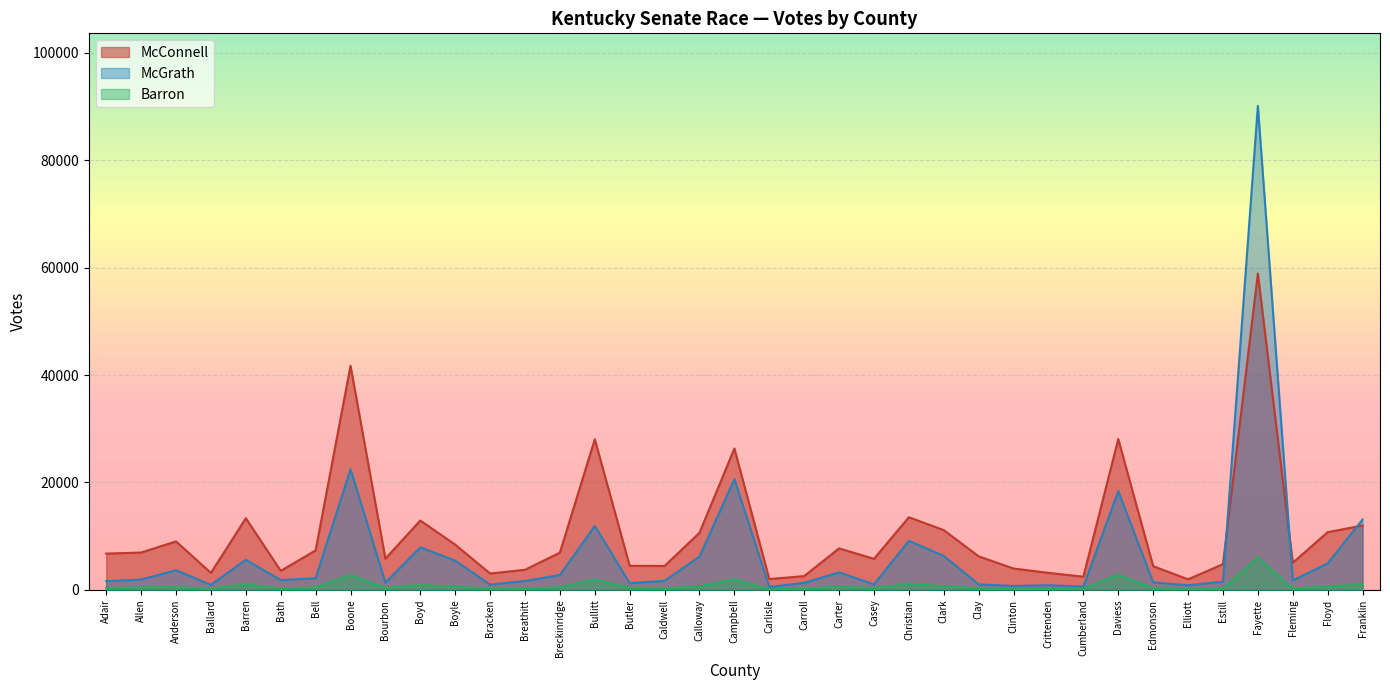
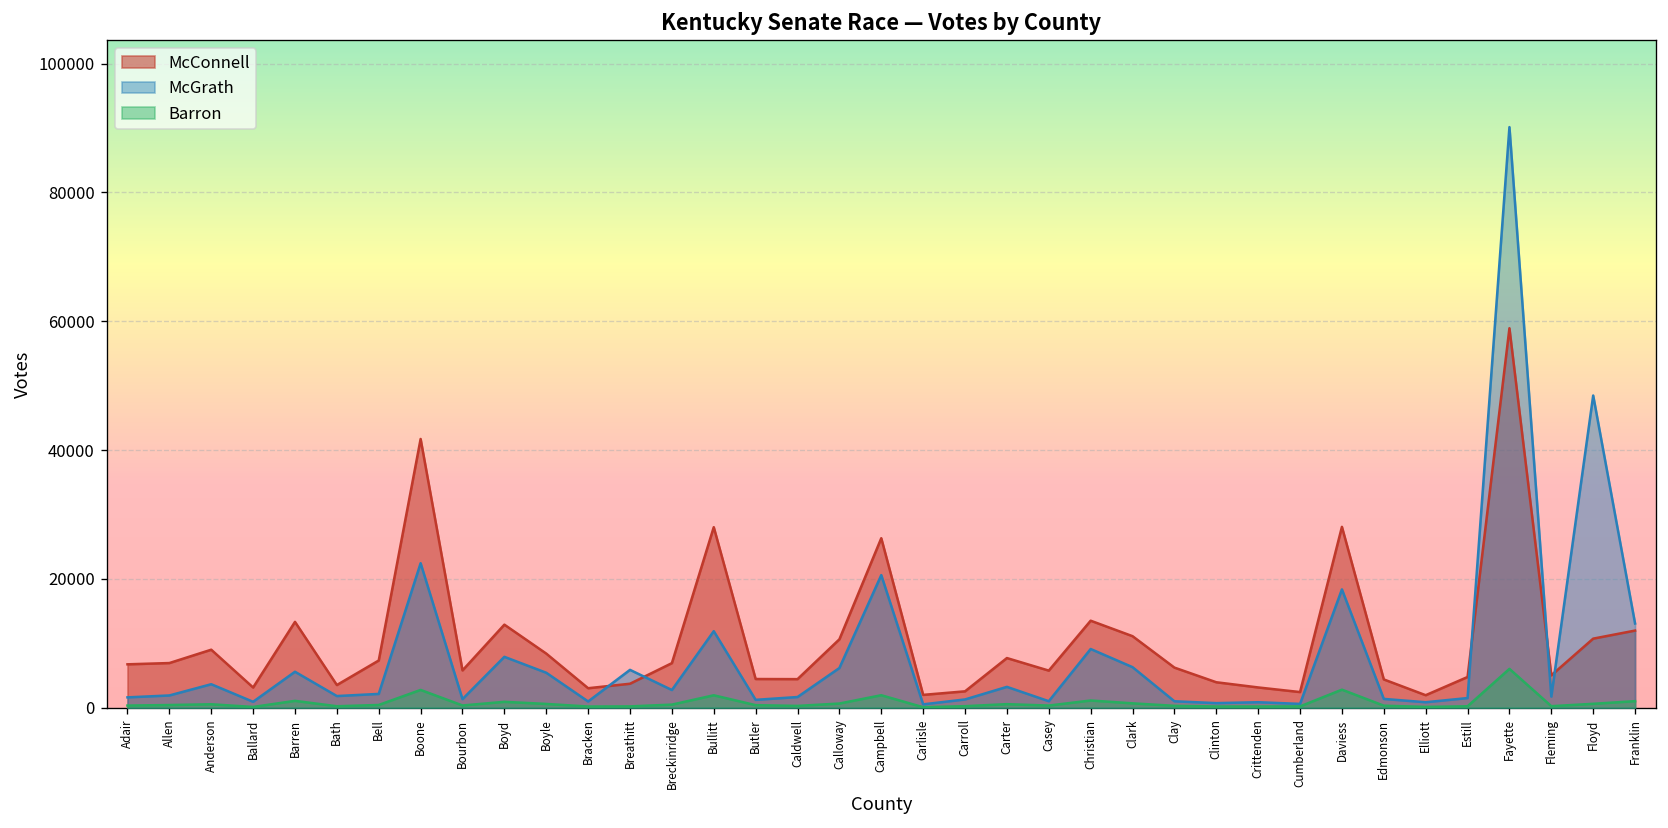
McGrath, Breathitt: 2000 -> 6000
McGrath, Floyd: 5000 -> 48000
